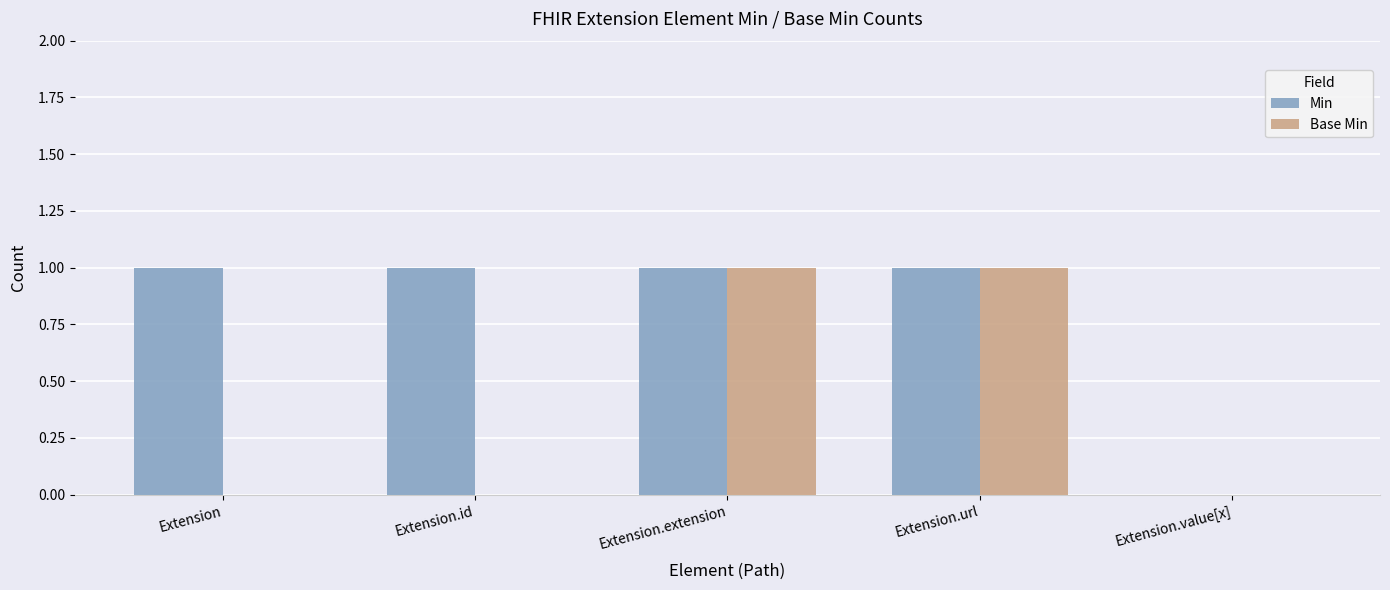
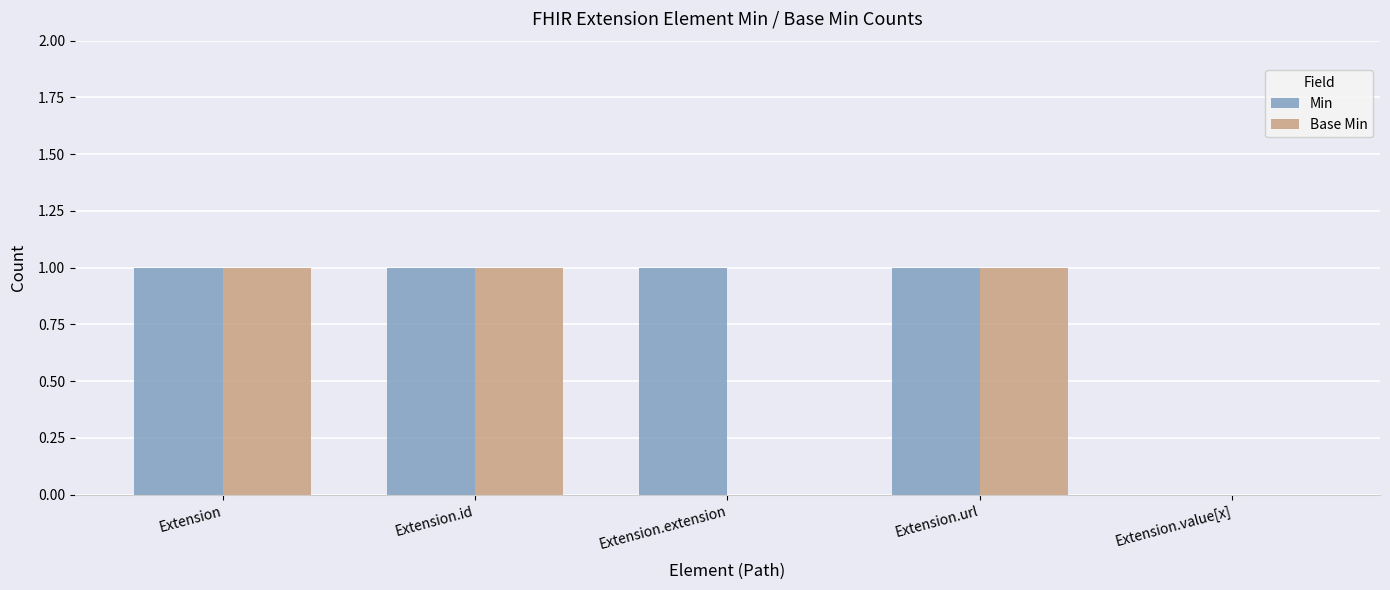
Base Min, Extension: 0 -> 1
Base Min, Extension.id: 0 -> 1
Base Min, Extension.extension: 1 -> 0
